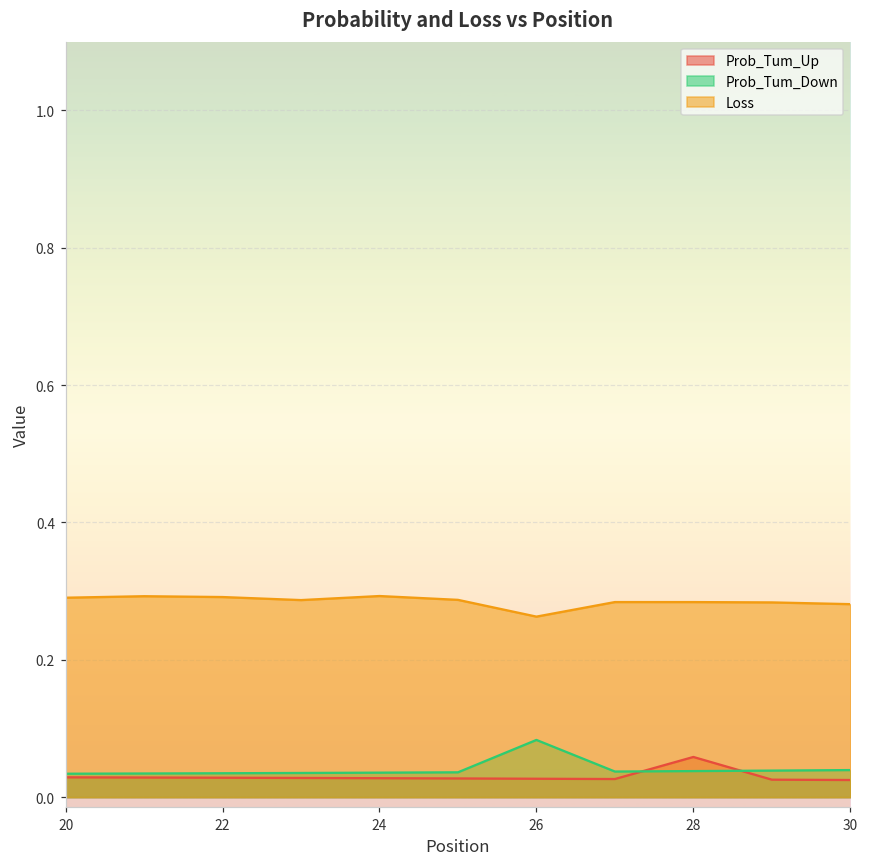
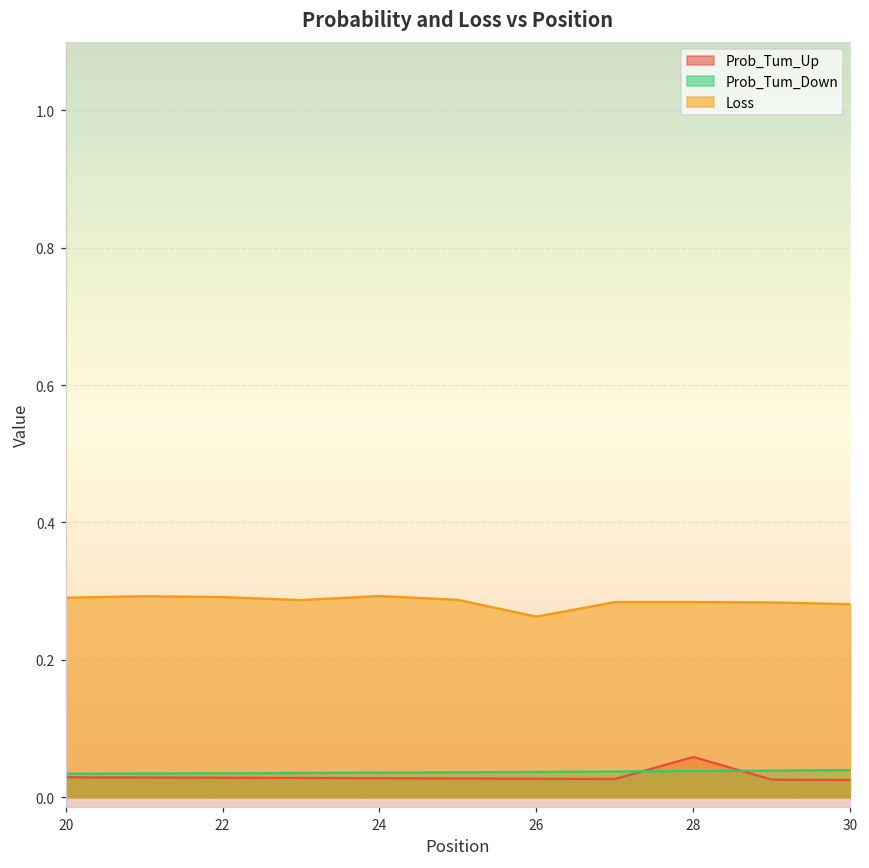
Prob_Tum_Down, 26: 0.08 -> 0.04
